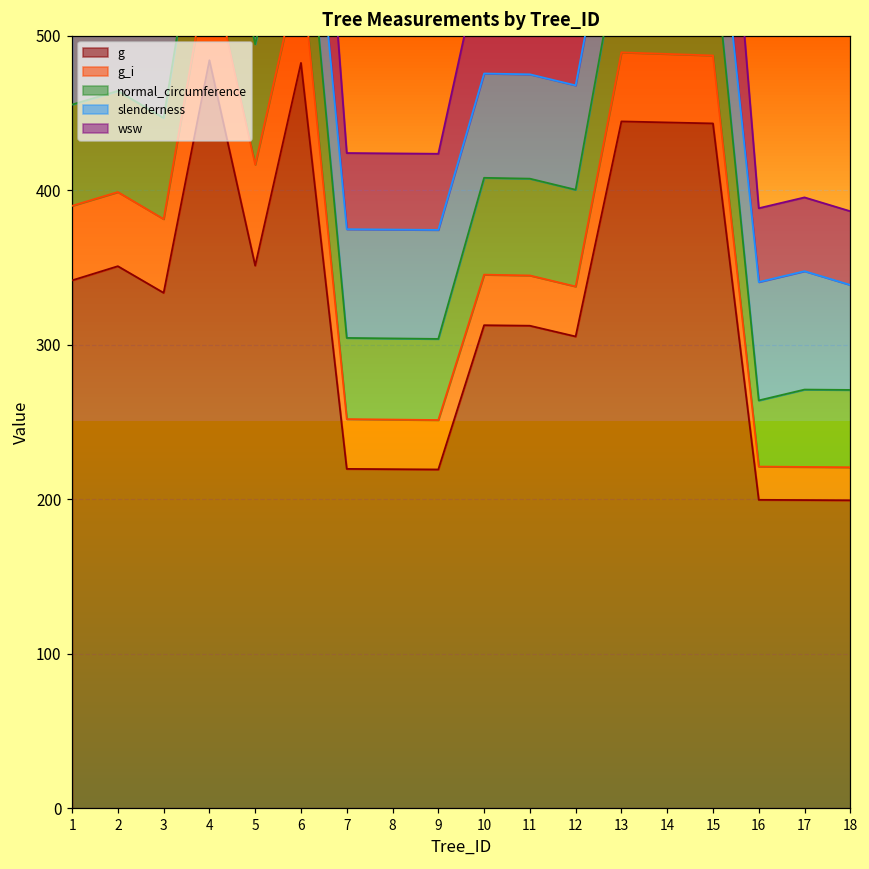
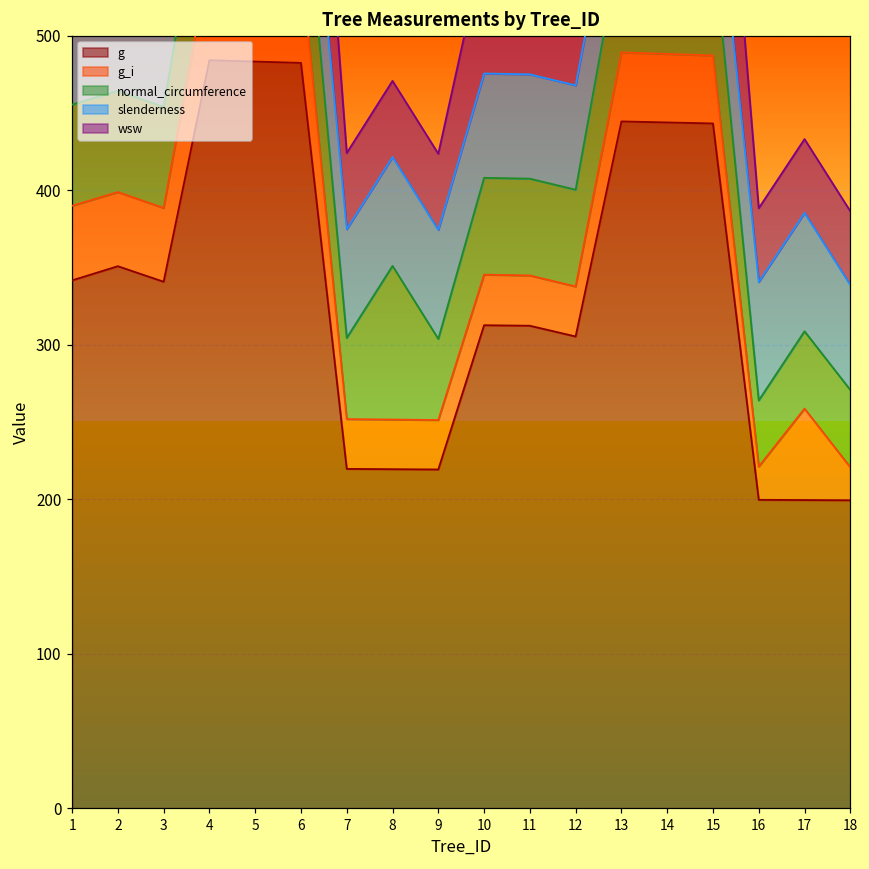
g, 3: 334 -> 341
g, 5: 351 -> 483
normal_circumference, 8: 53 -> 99
g_i, 17: 21 -> 59
